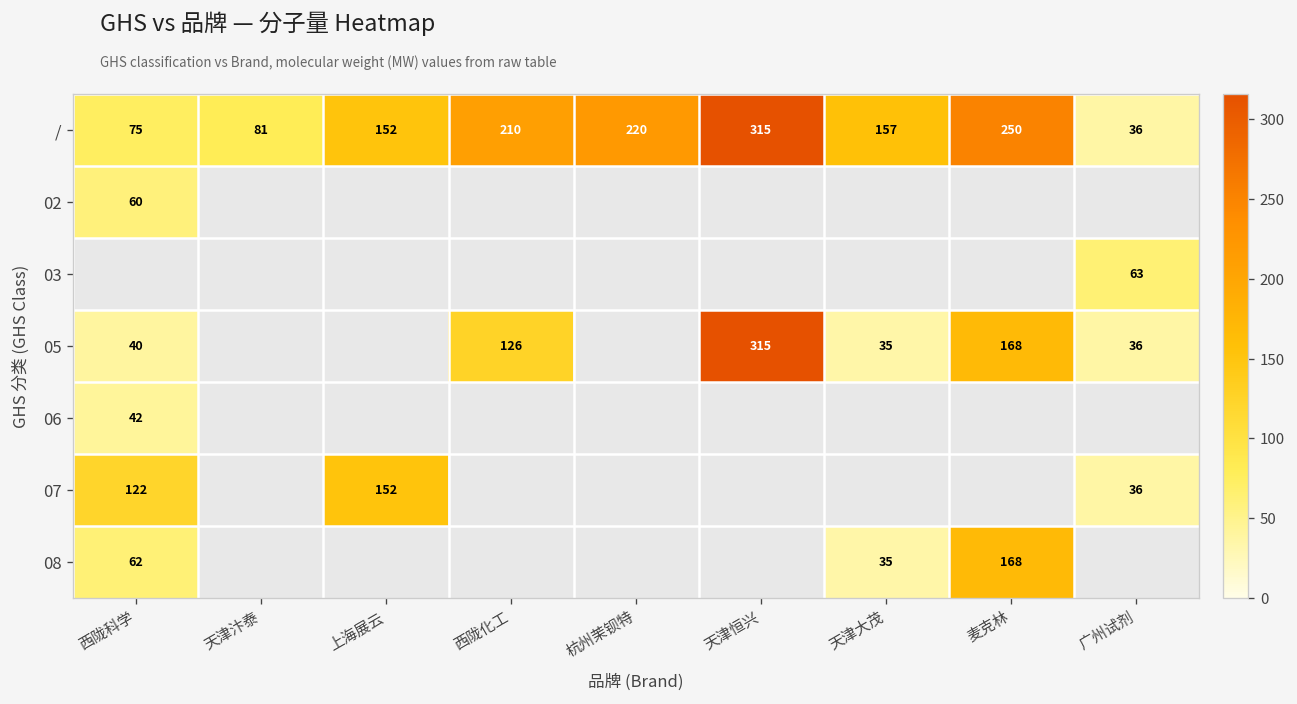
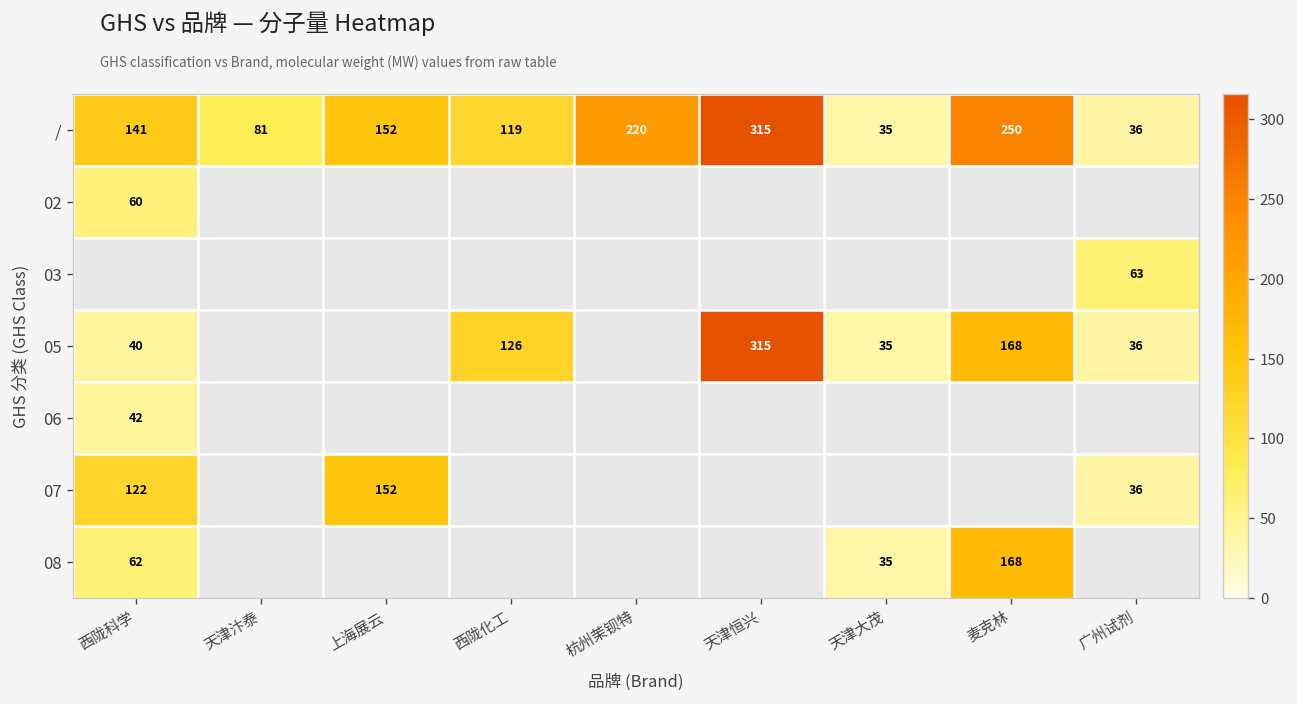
/, 西陇科学: 75 -> 141
/, 西陇化工: 210 -> 119
/, 天津大茂: 157 -> 35
